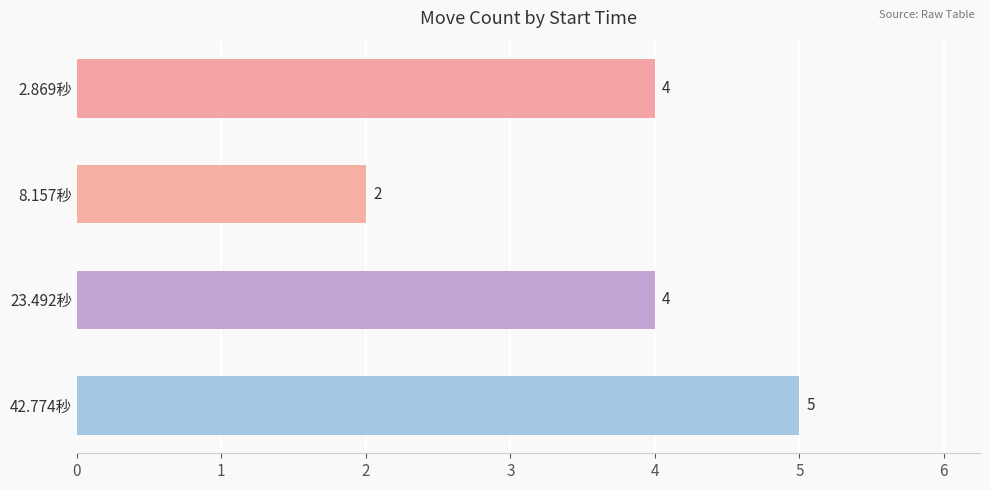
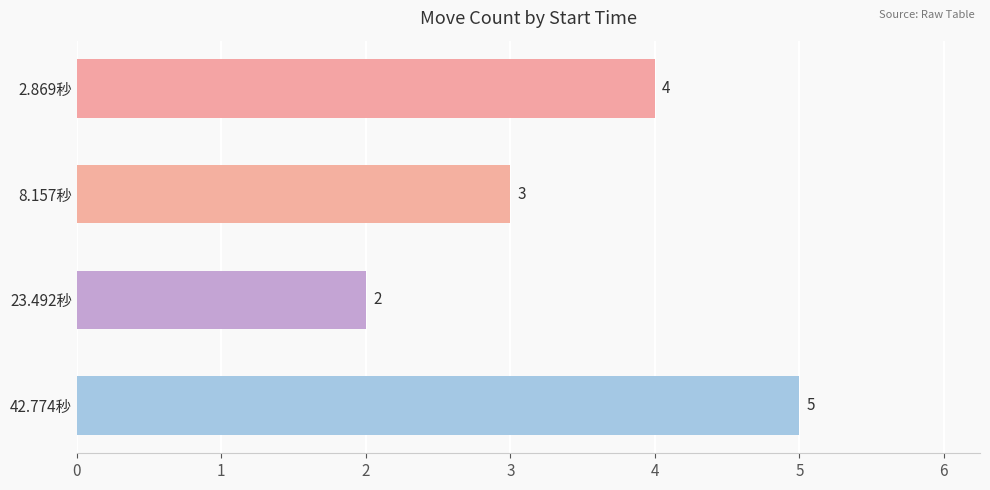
8.157秒: 2 -> 3
23.492秒: 4 -> 2
